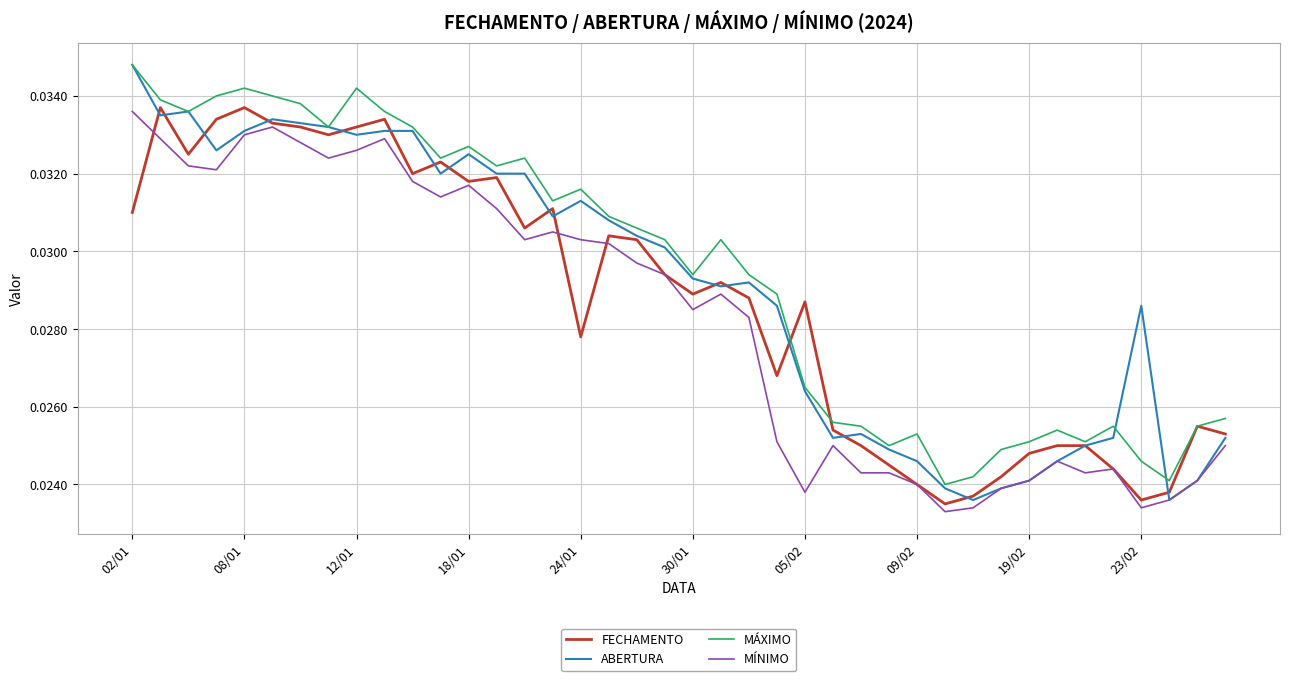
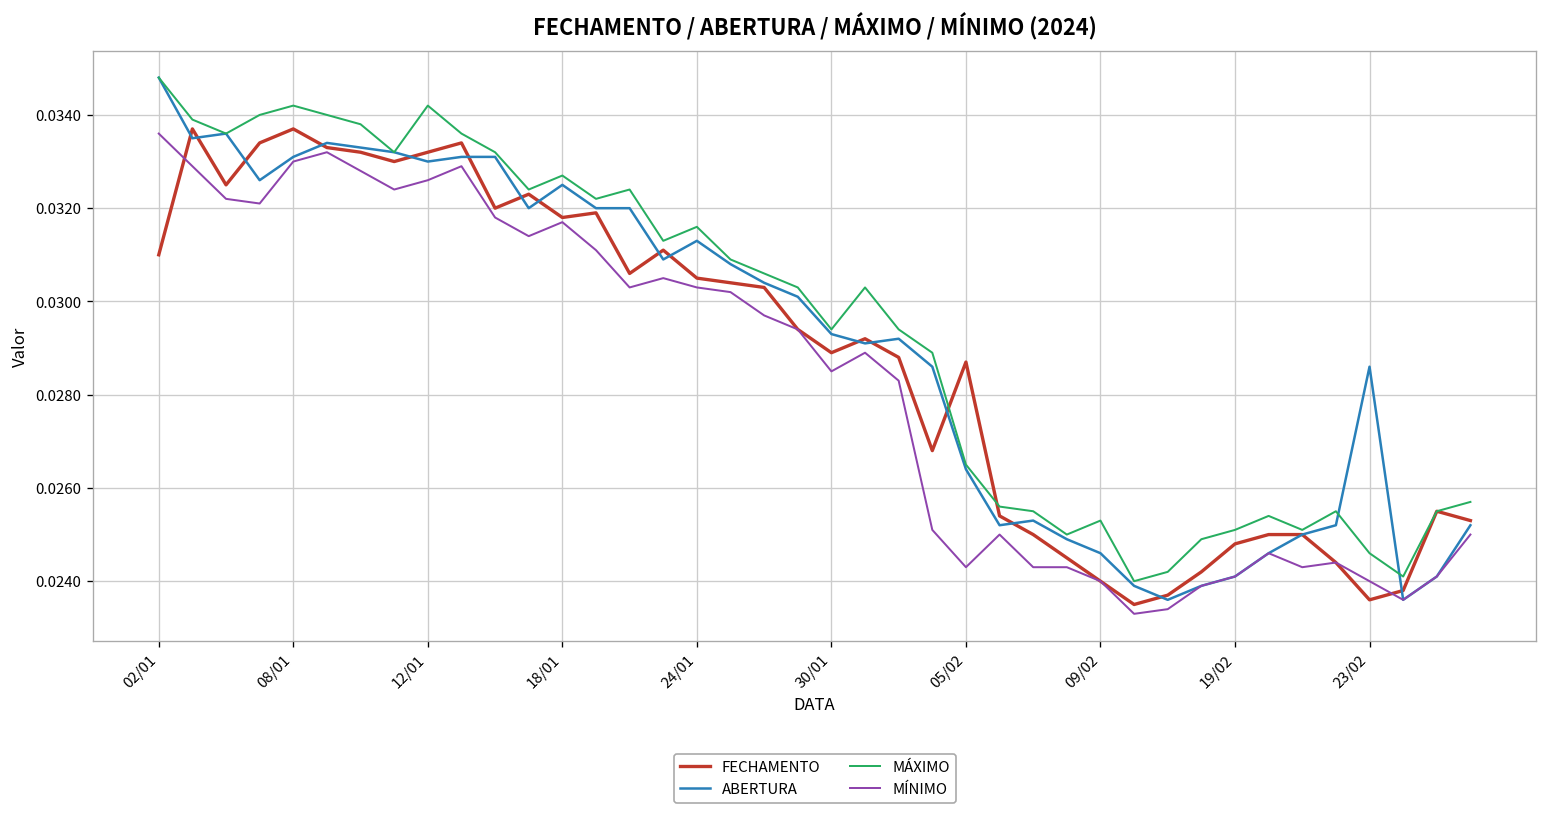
FECHAMENTO, 24/01: 0.0278 -> 0.0305
MÍNIMO, 05/02: 0.0238 -> 0.0243
MÍNIMO, 23/02: 0.0234 -> 0.0240
